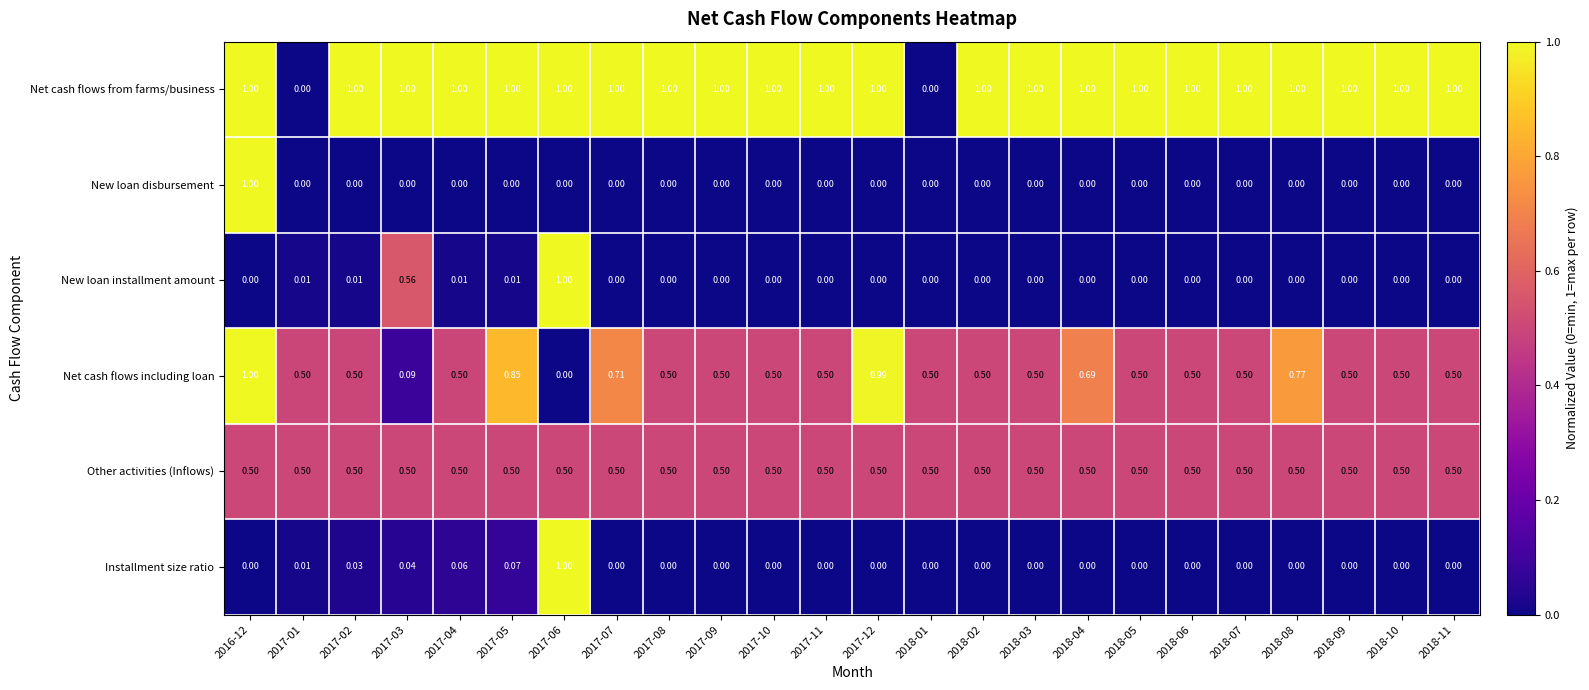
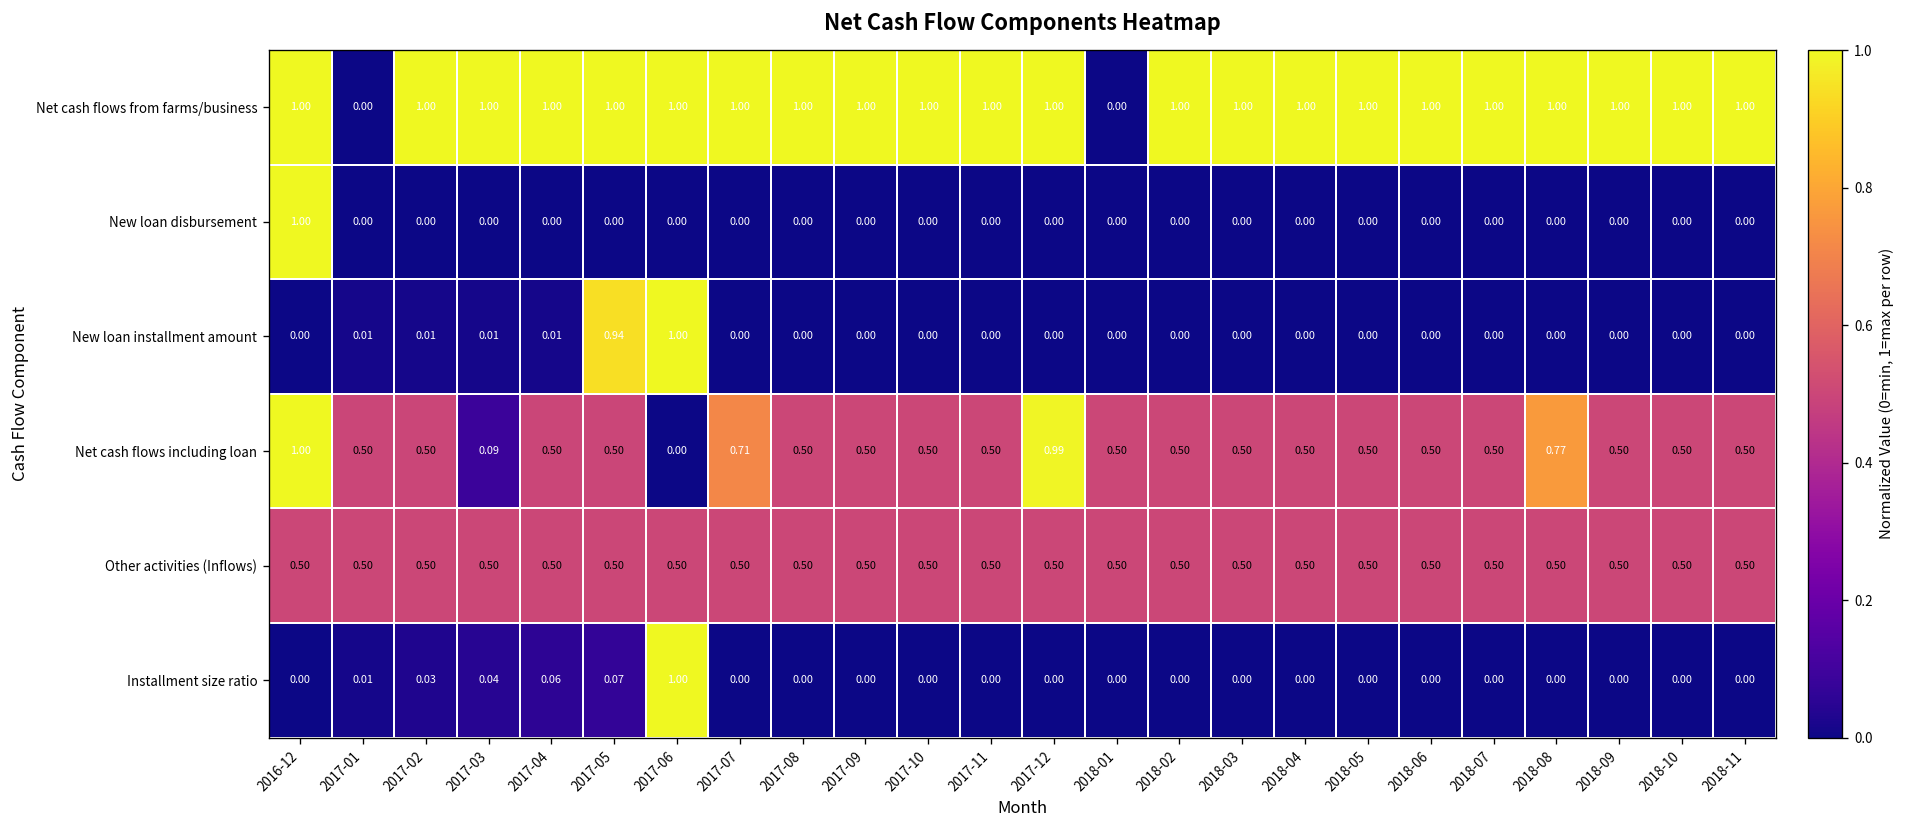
New loan installment amount, 2017-03: 0.56 -> 0.01
New loan installment amount, 2017-05: 0.01 -> 0.94
Net cash flows including loan, 2017-05: 0.85 -> 0.50
Net cash flows including loan, 2018-04: 0.69 -> 0.50
